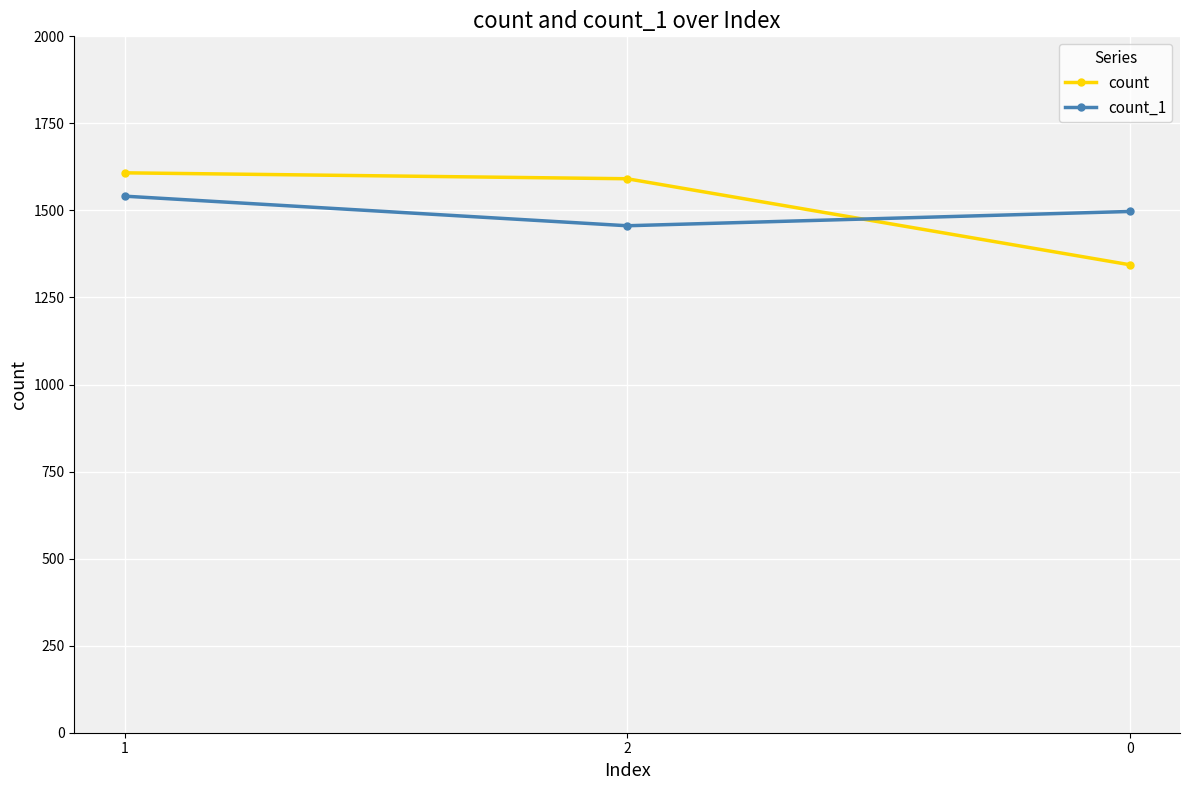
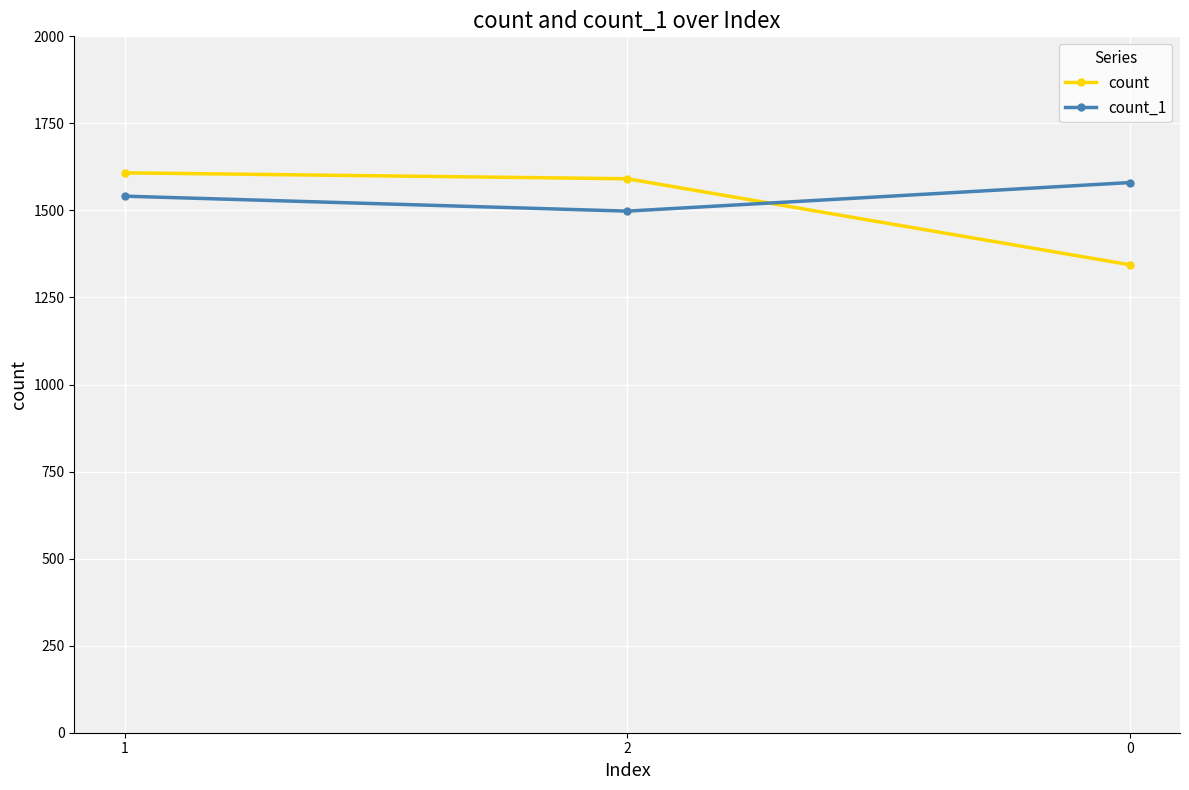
count_1, 2: 1460 -> 1500
count_1, 0: 1500 -> 1580
